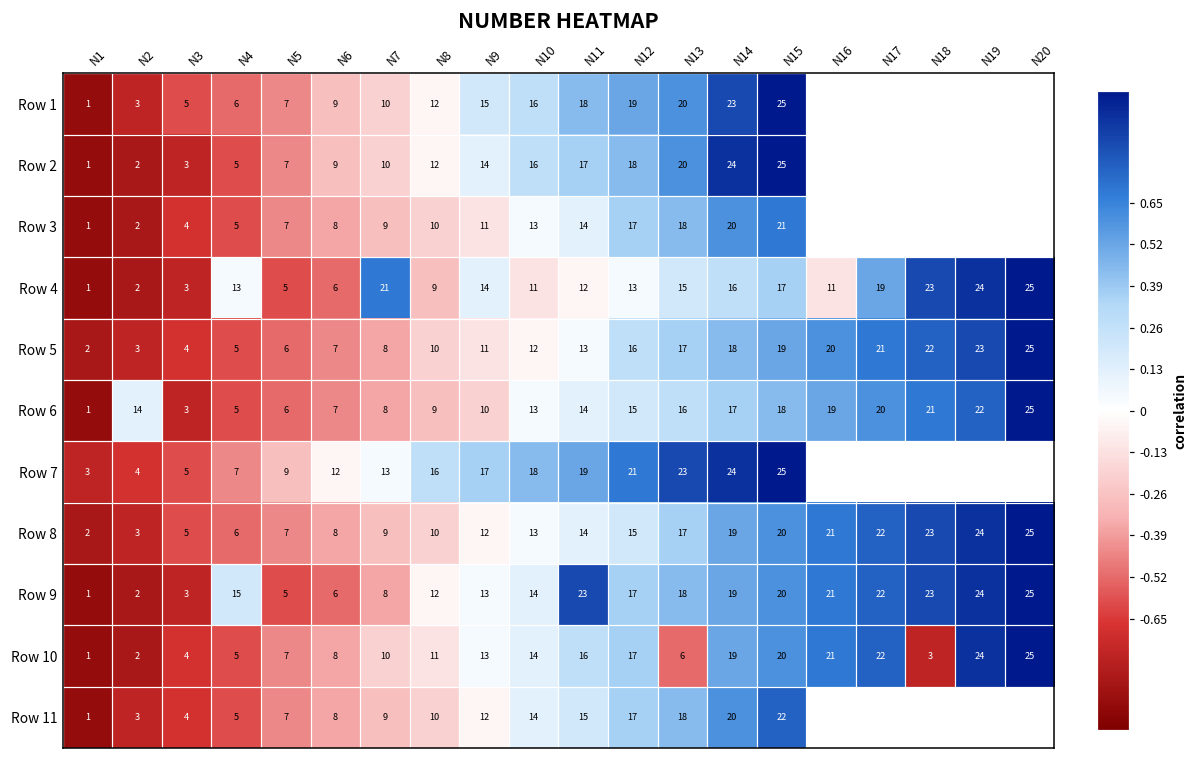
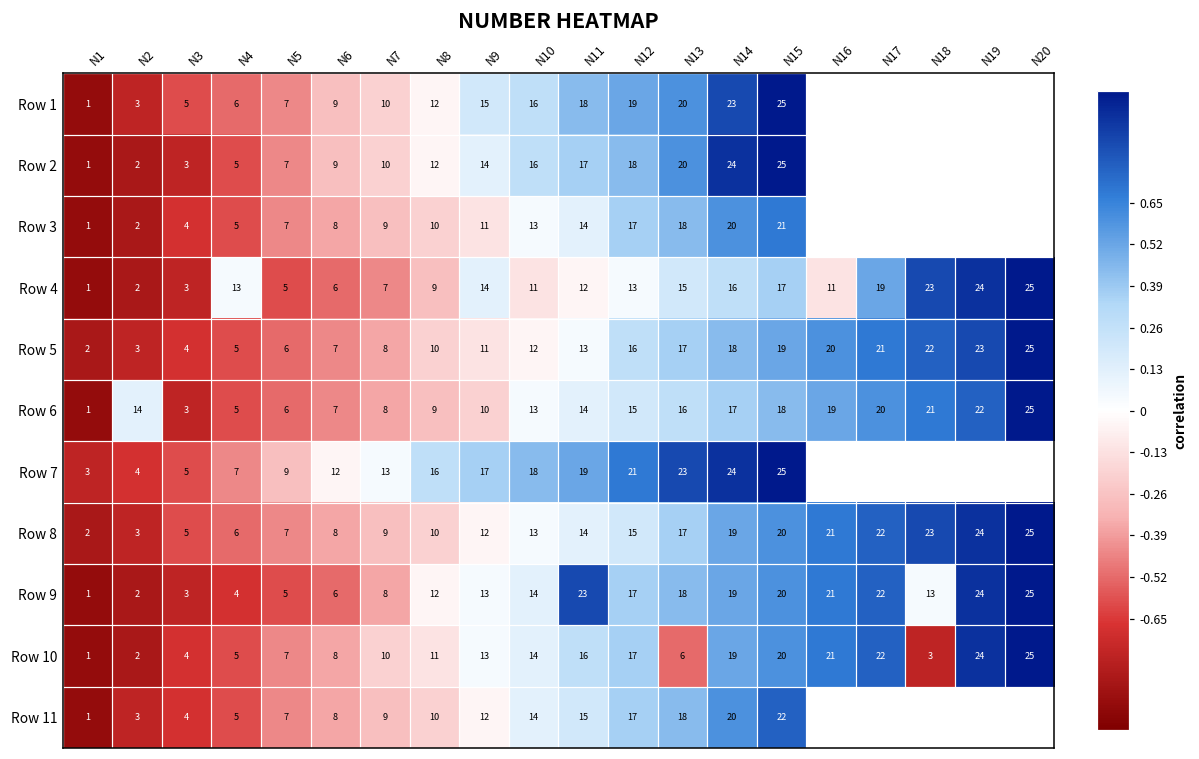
Row 4, N7: 21 -> 7
Row 9, N4: 15 -> 4
Row 9, N18: 23 -> 13
